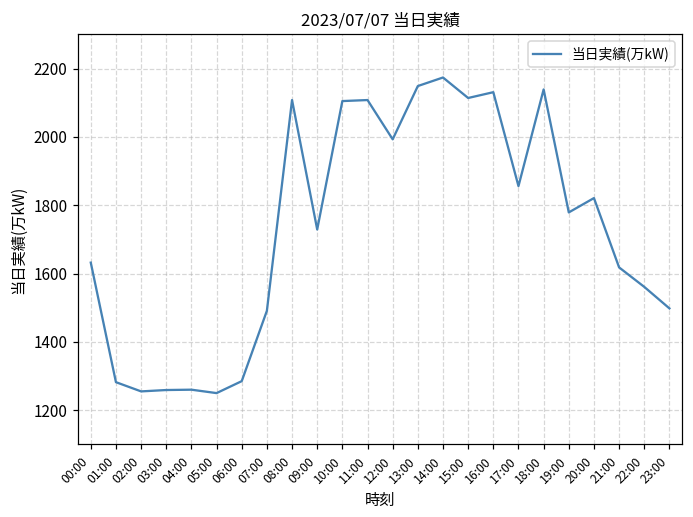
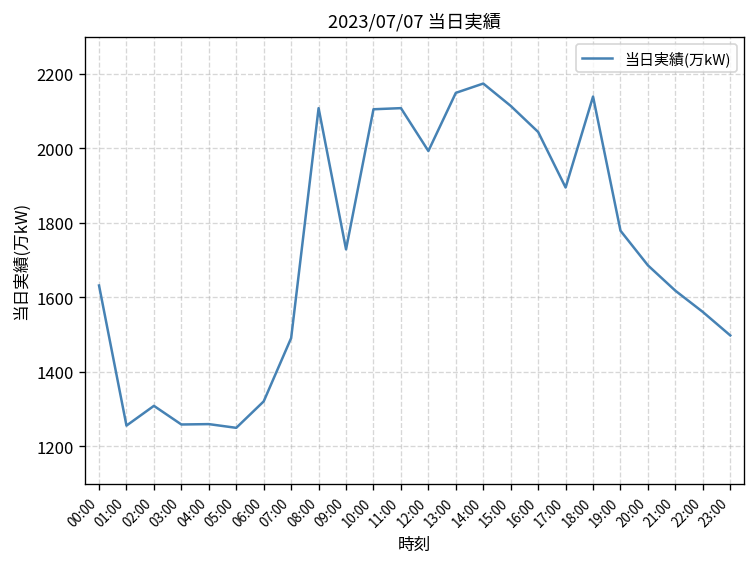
01:00: 1280 -> 1260
02:00: 1260 -> 1310
06:00: 1290 -> 1320
16:00: 2130 -> 2040
17:00: 1860 -> 1900
20:00: 1820 -> 1690
